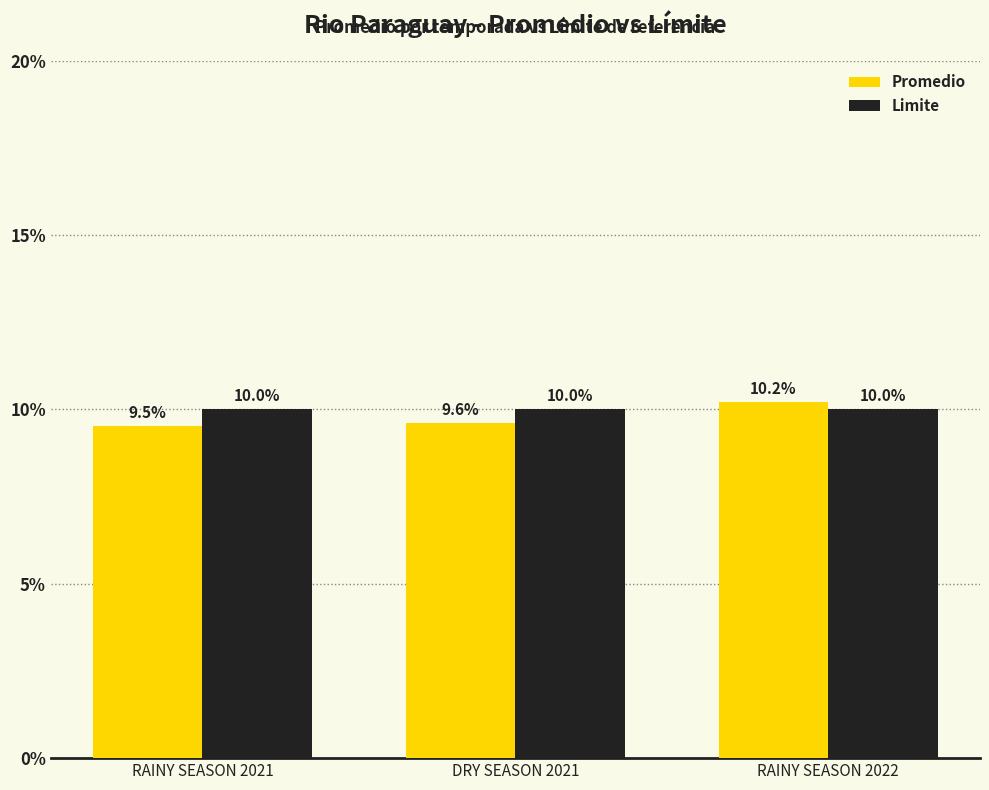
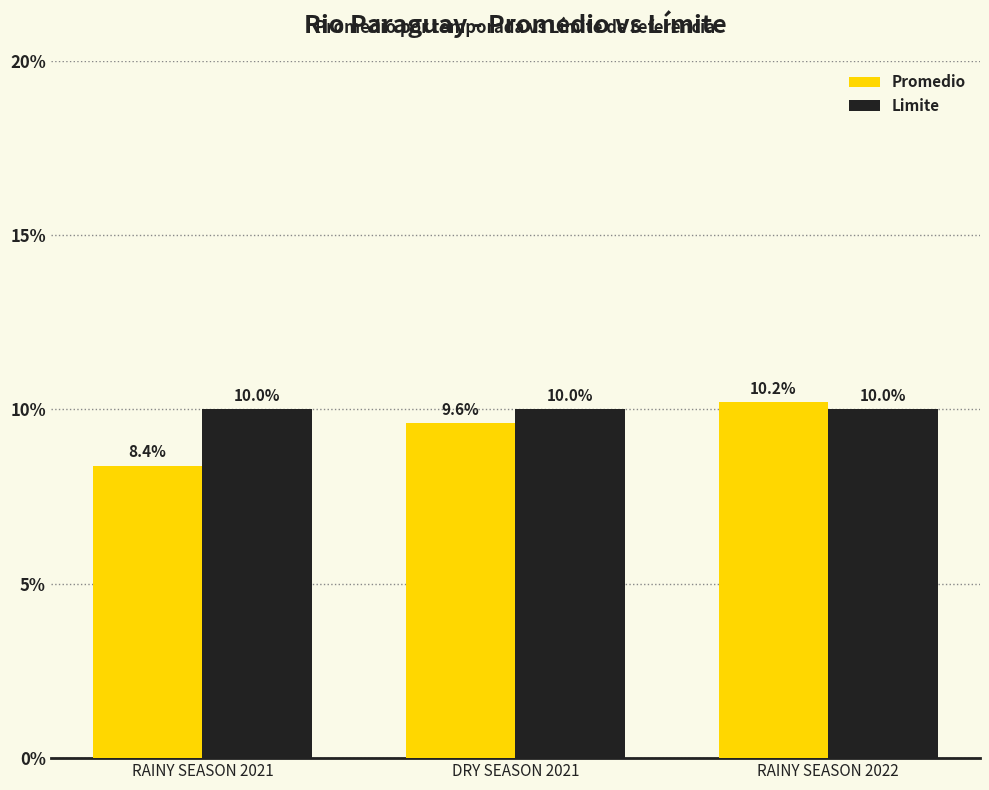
Promedio, RAINY SEASON 2021: 9.5% -> 8.4%
